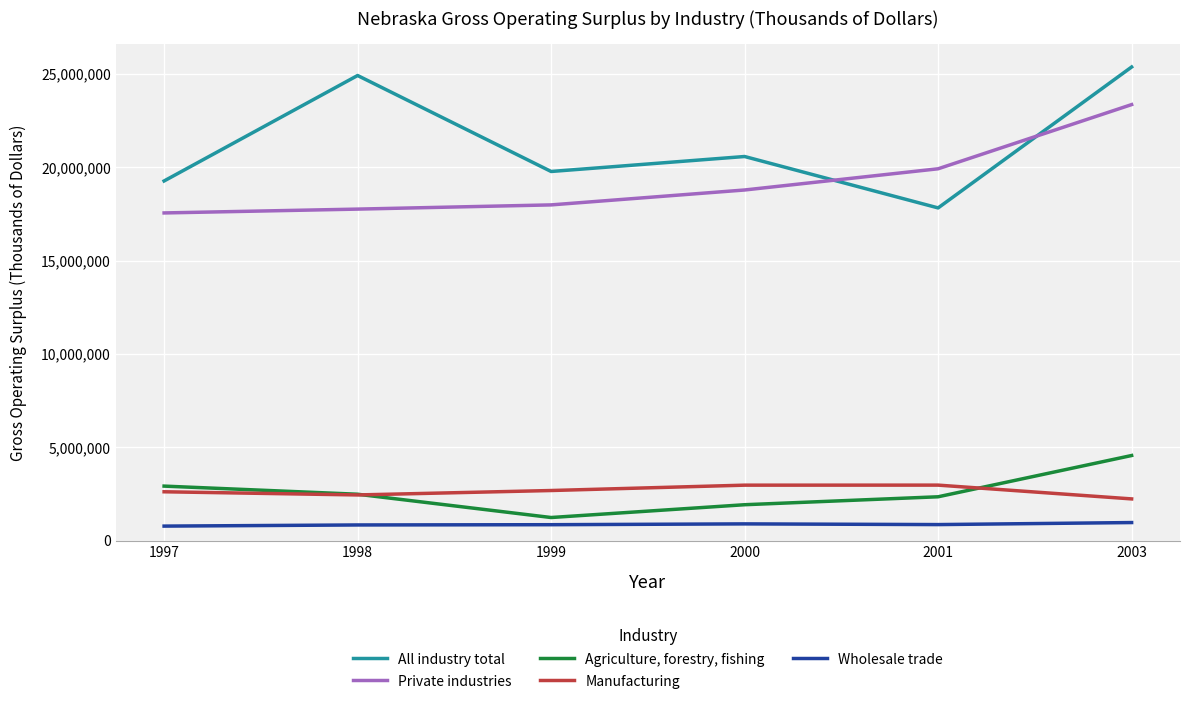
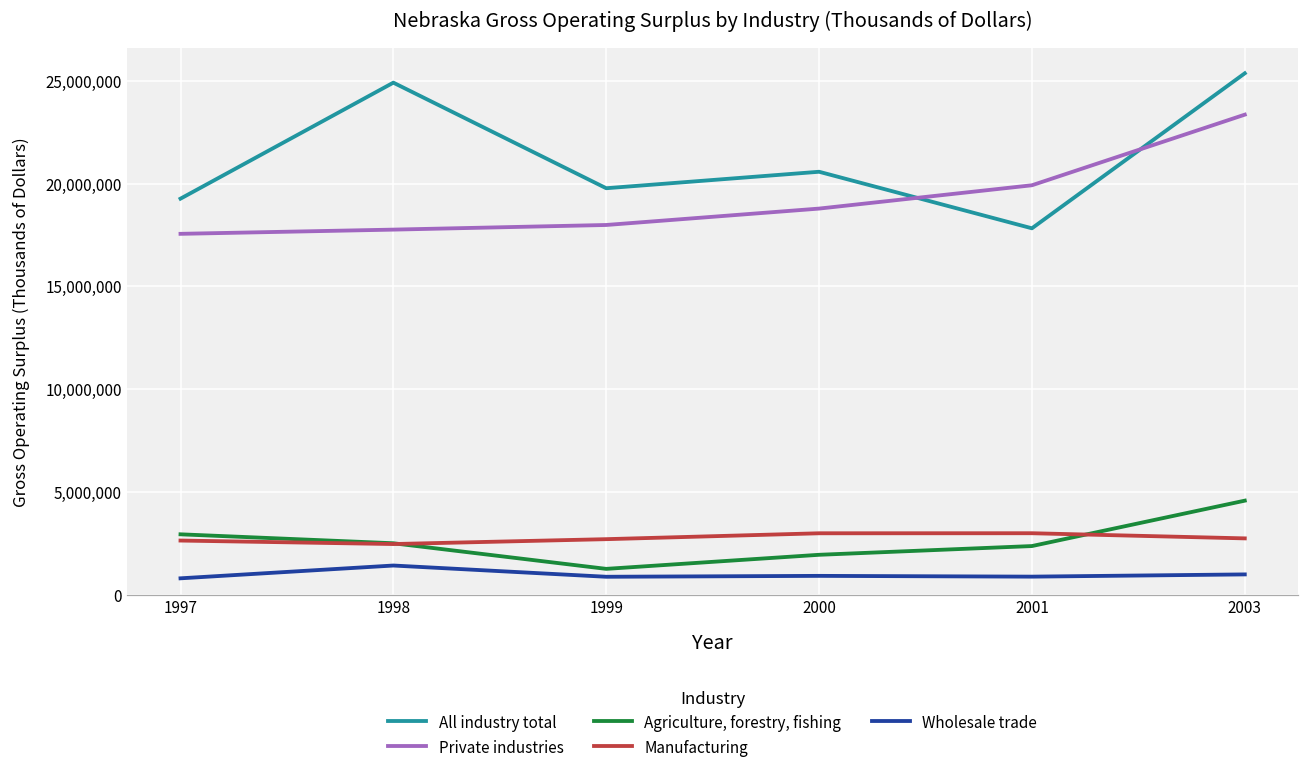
Wholesale trade, 1998: 900,000 -> 1,400,000
Manufacturing, 2003: 2,200,000 -> 2,700,000
